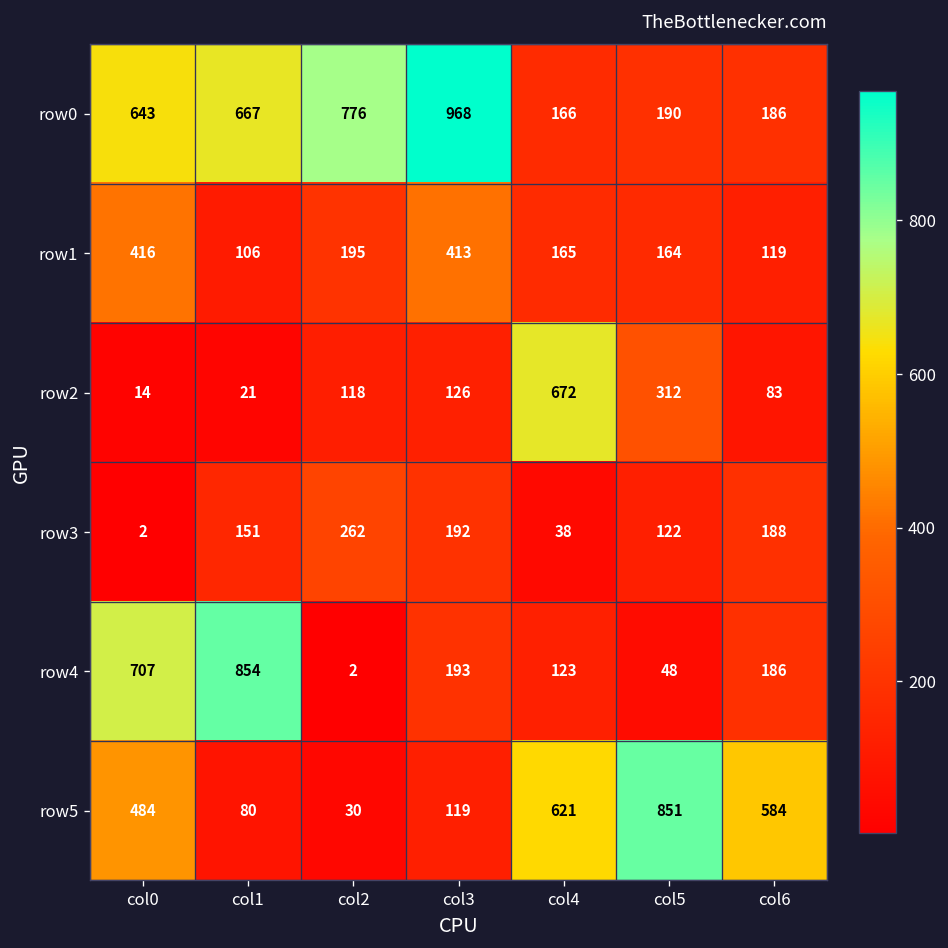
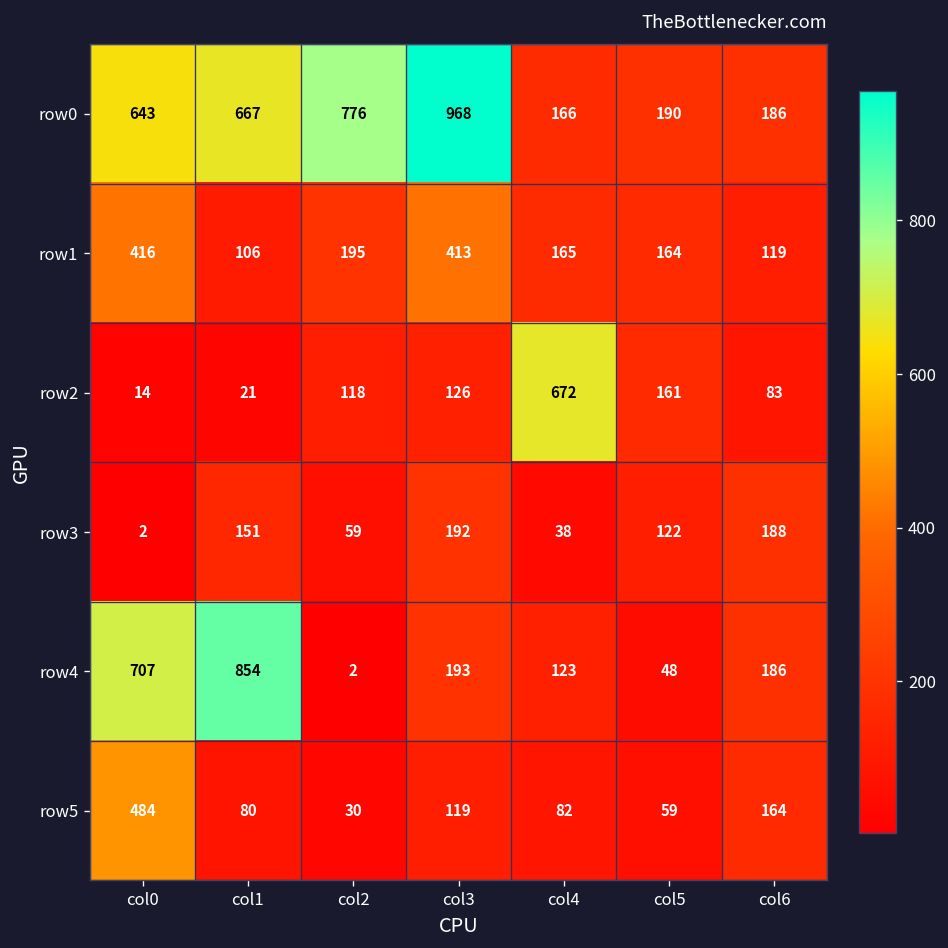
row2, col5: 312 -> 161
row3, col2: 262 -> 59
row5, col4: 621 -> 82
row5, col5: 851 -> 59
row5, col6: 584 -> 164
